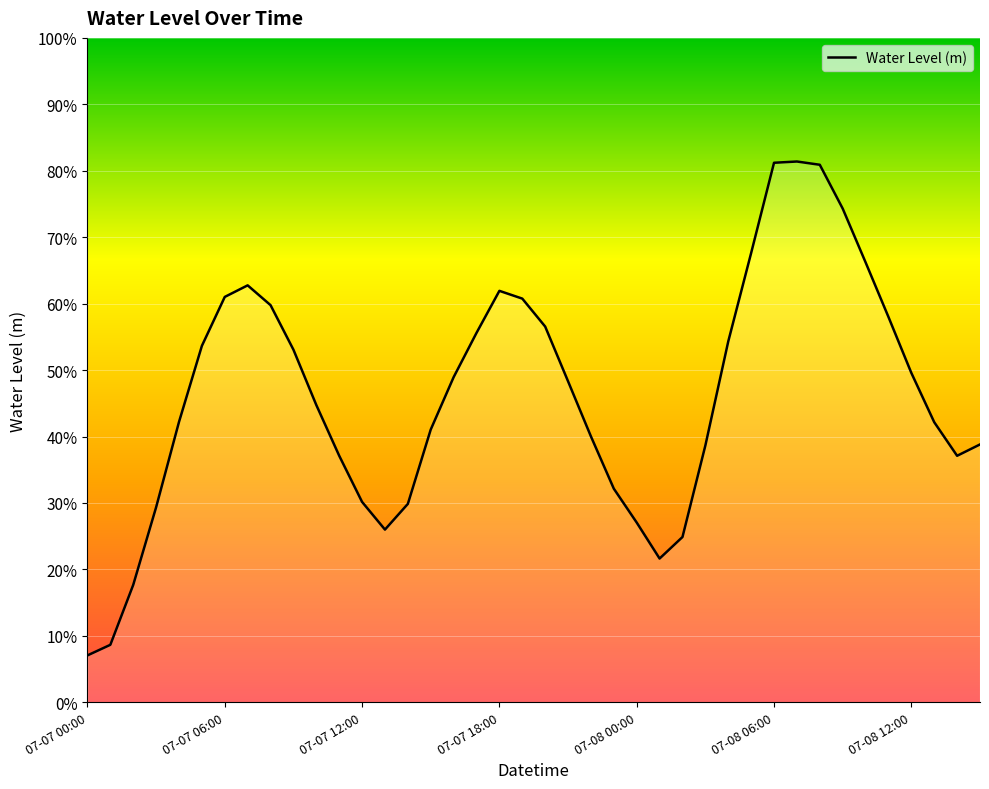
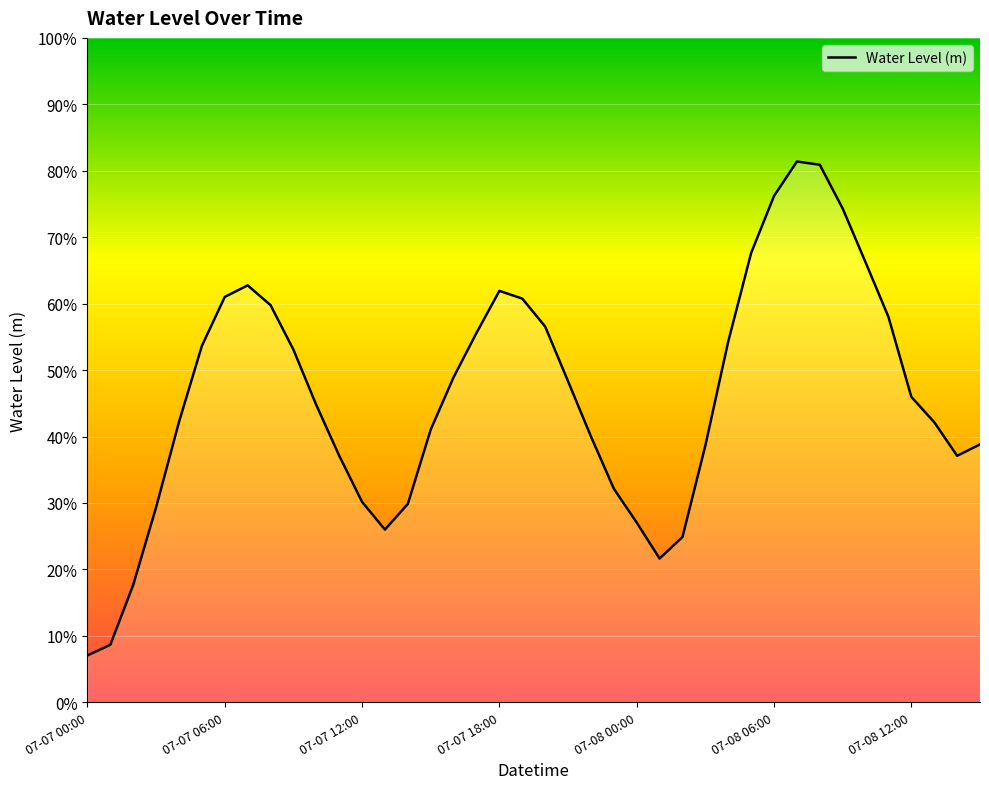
07-08 06:00: 81% -> 76%
07-08 12:00: 50% -> 46%
